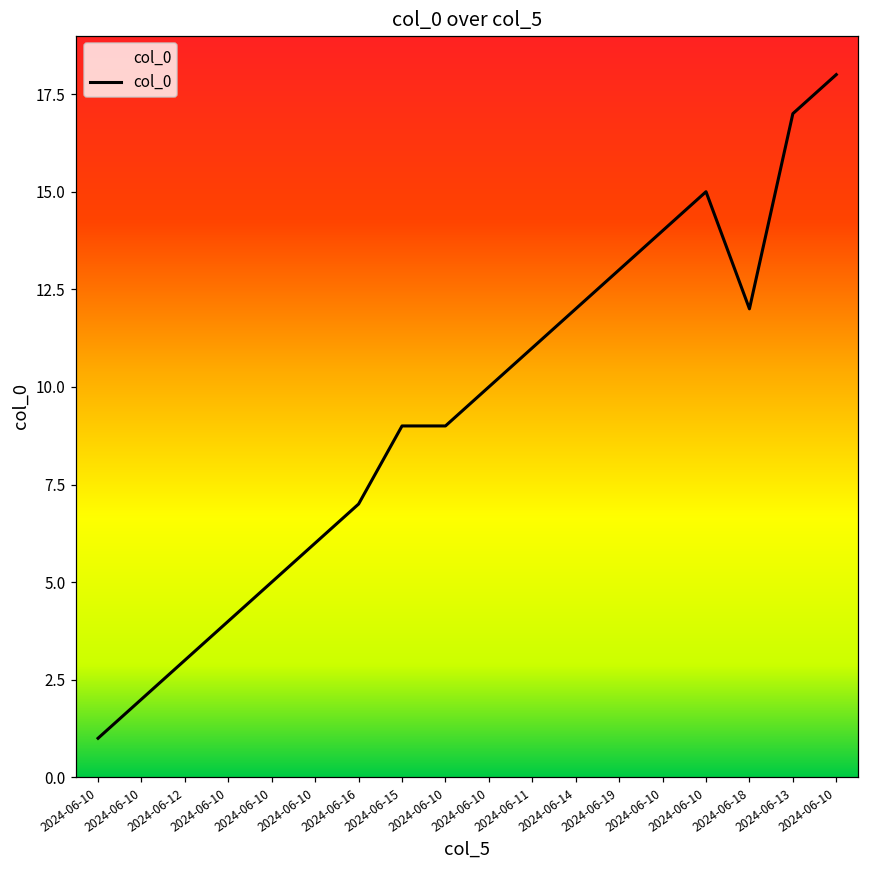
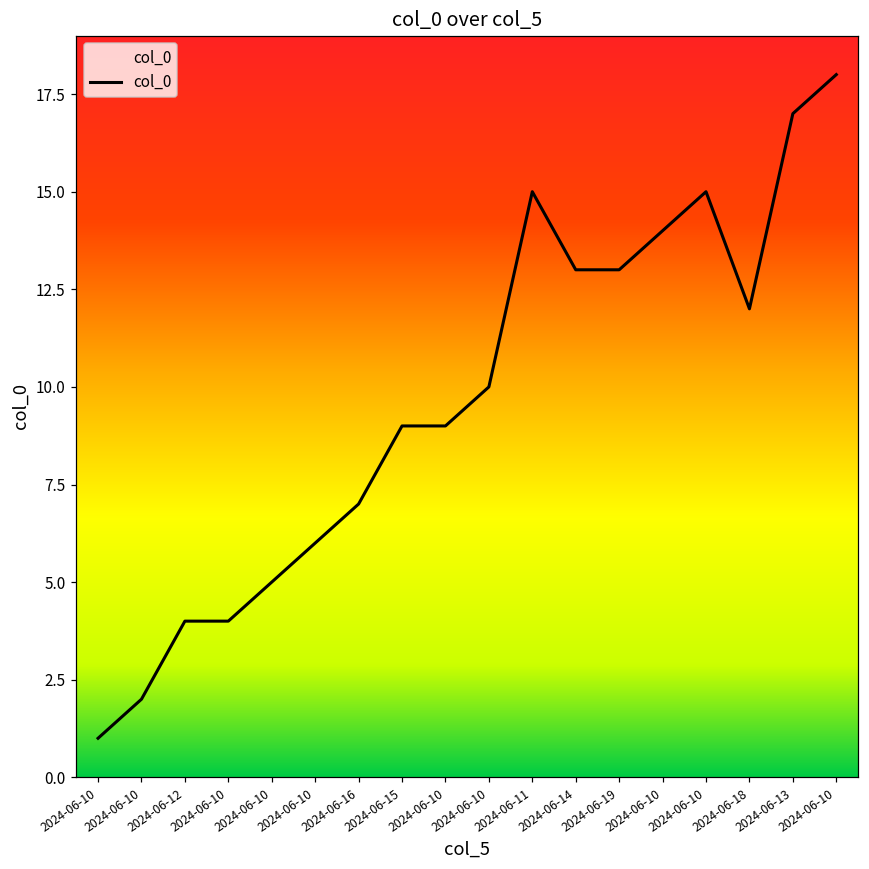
2024-06-12: 3 -> 4
2024-06-11: 11 -> 15
2024-06-14: 12 -> 13
